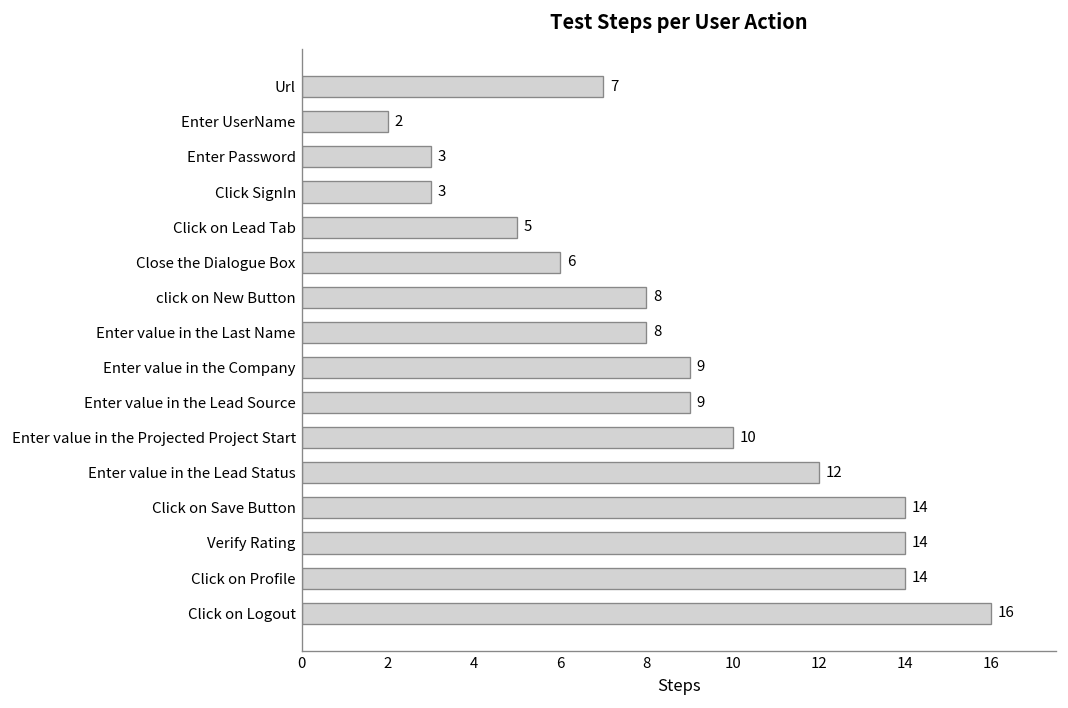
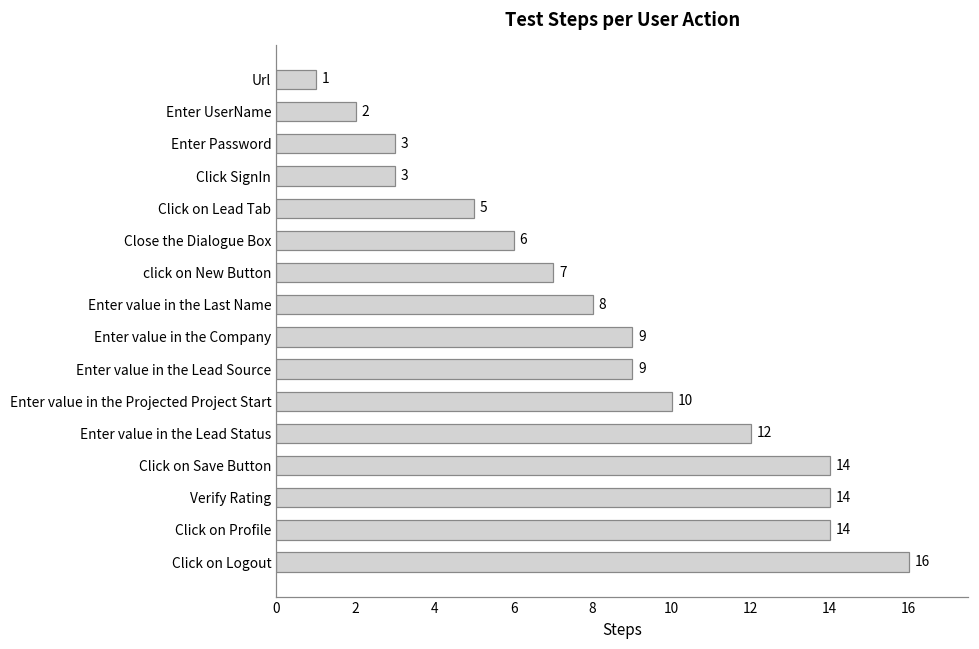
Url: 7 -> 1
click on New Button: 8 -> 7
